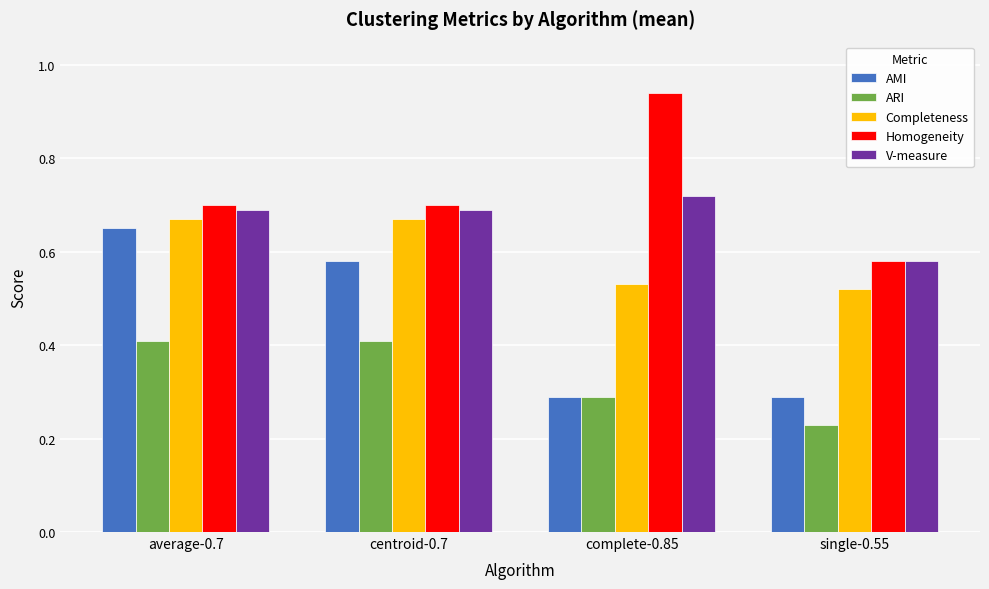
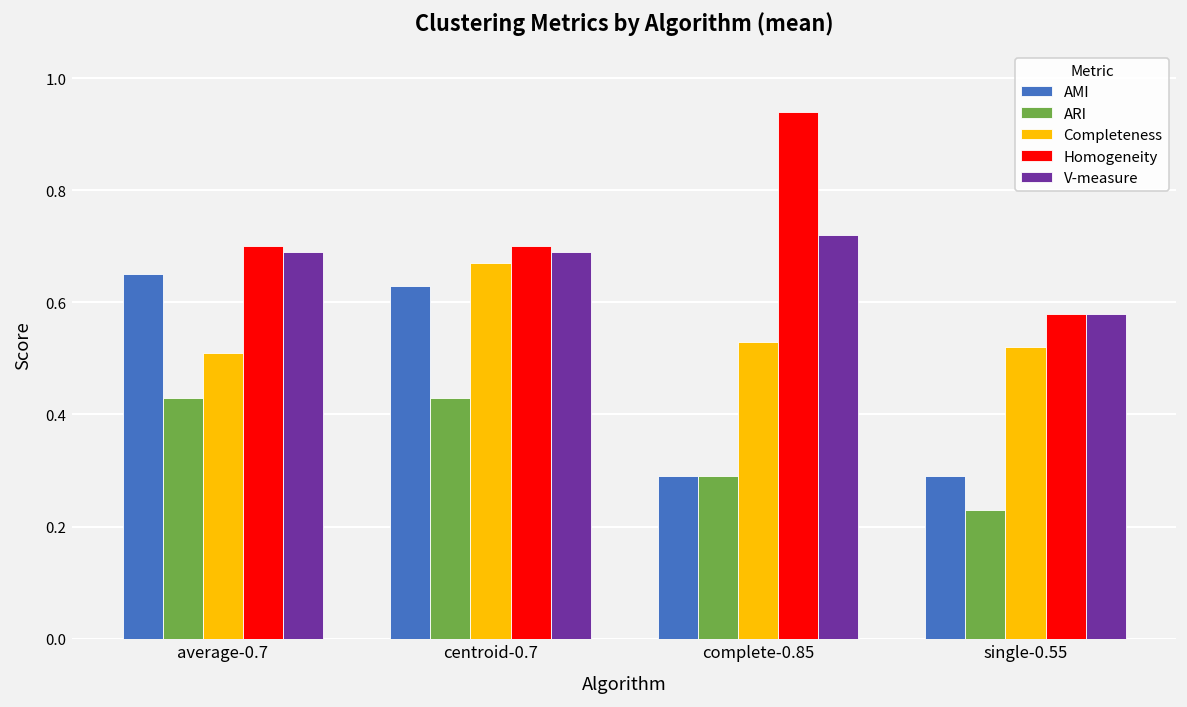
ARI, average-0.7: 0.41 -> 0.43
Completeness, average-0.7: 0.67 -> 0.51
AMI, centroid-0.7: 0.58 -> 0.63
ARI, centroid-0.7: 0.41 -> 0.43
